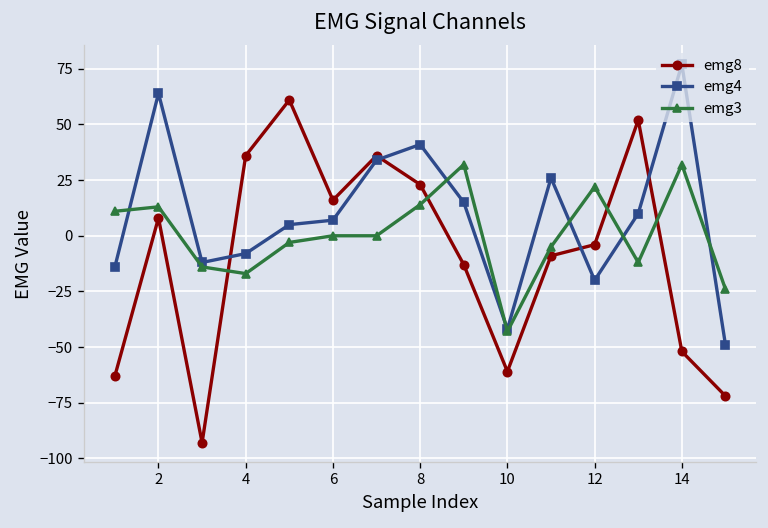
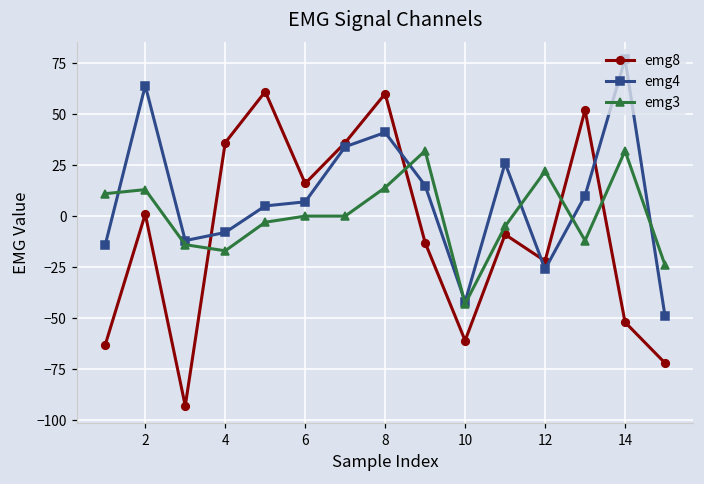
emg8, 2: 8 -> 1
emg8, 8: 23 -> 60
emg8, 12: -4 -> -22
emg4, 12: -20 -> -26
